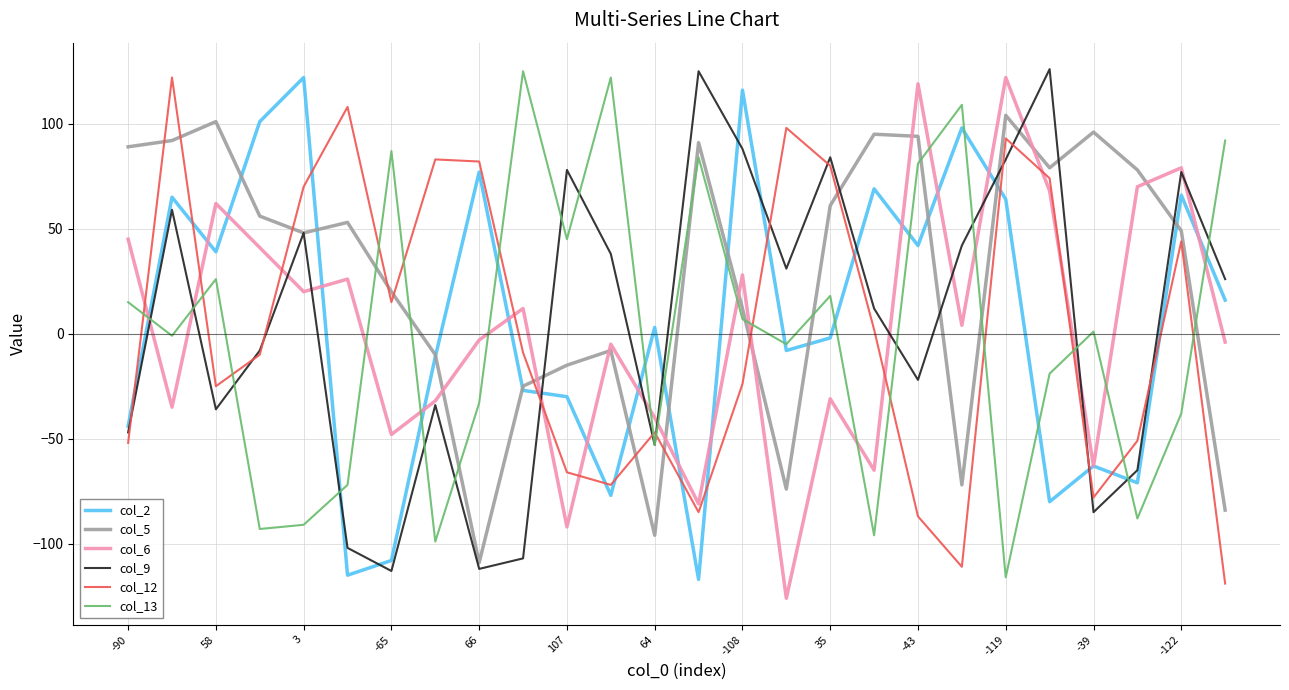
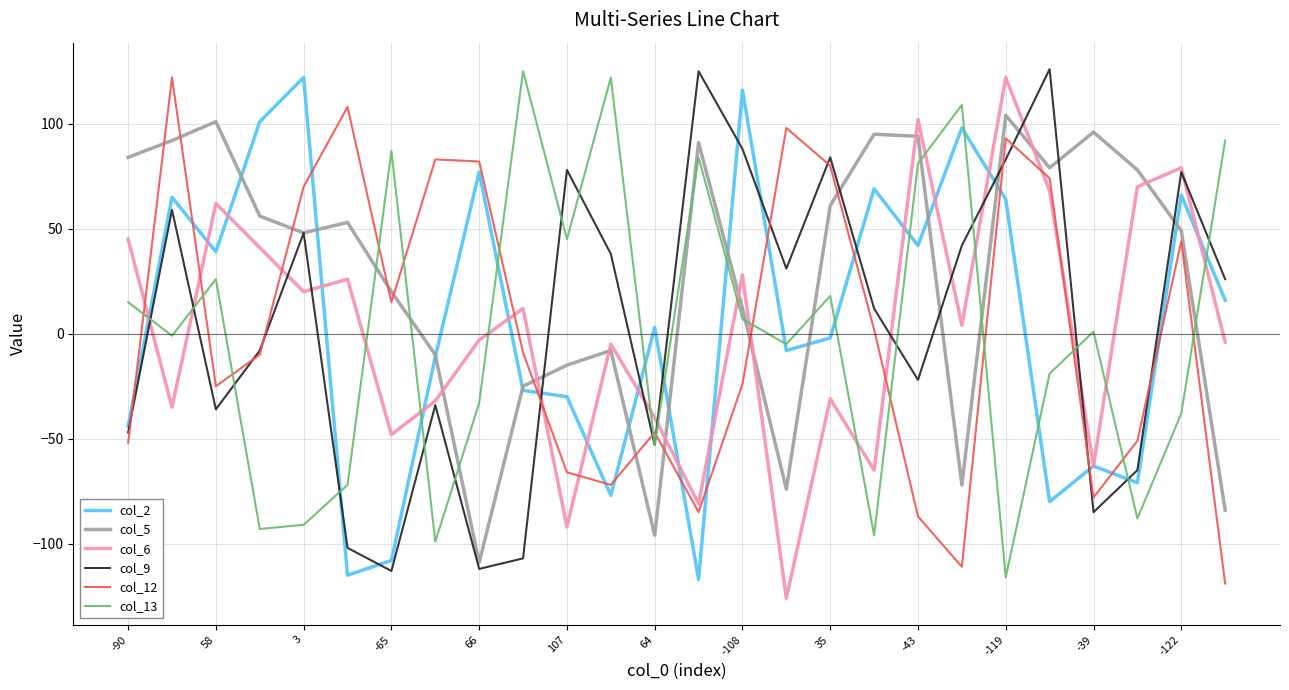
col_5, -90: 89 -> 84
col_6, -43: 119 -> 102
